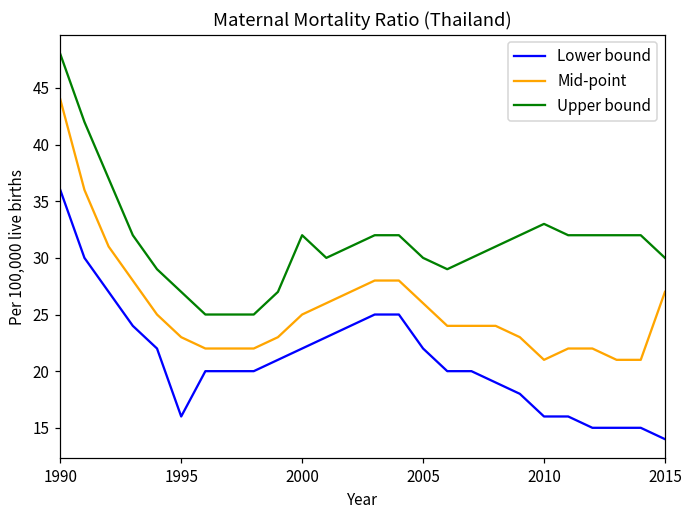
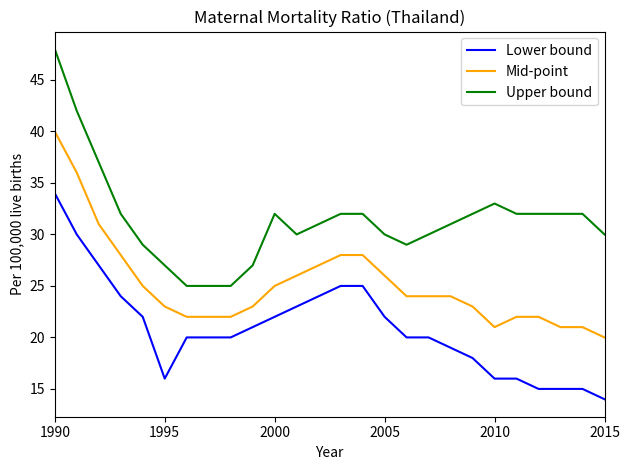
Lower bound, 1990: 36 -> 34
Mid-point, 1990: 44 -> 40
Mid-point, 2015: 27 -> 20
